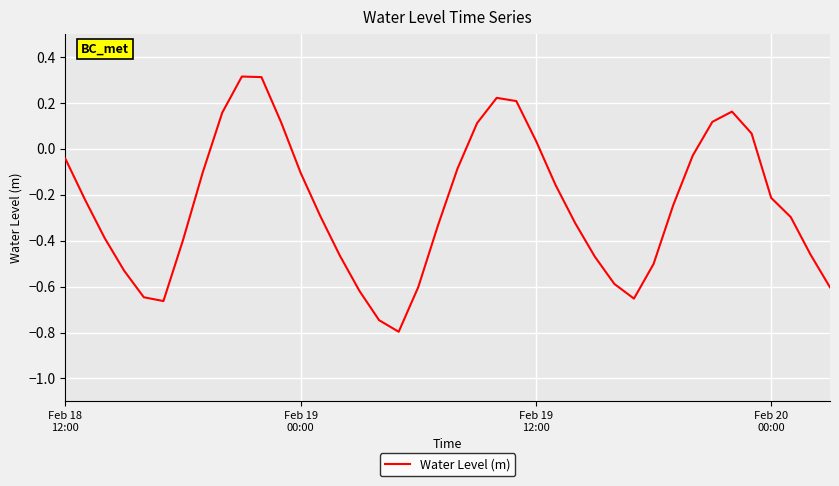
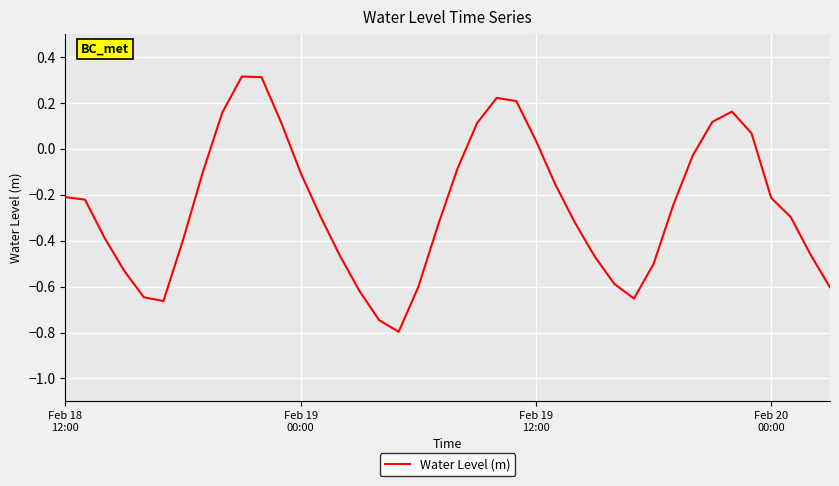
Feb 18 12:00: -0.04 -> -0.21
